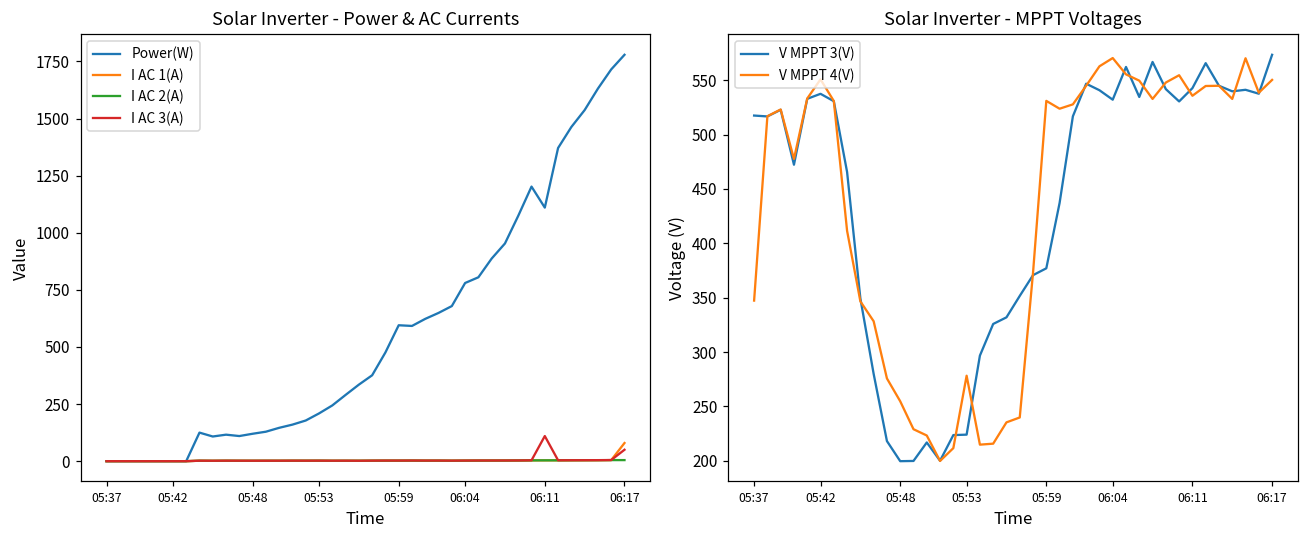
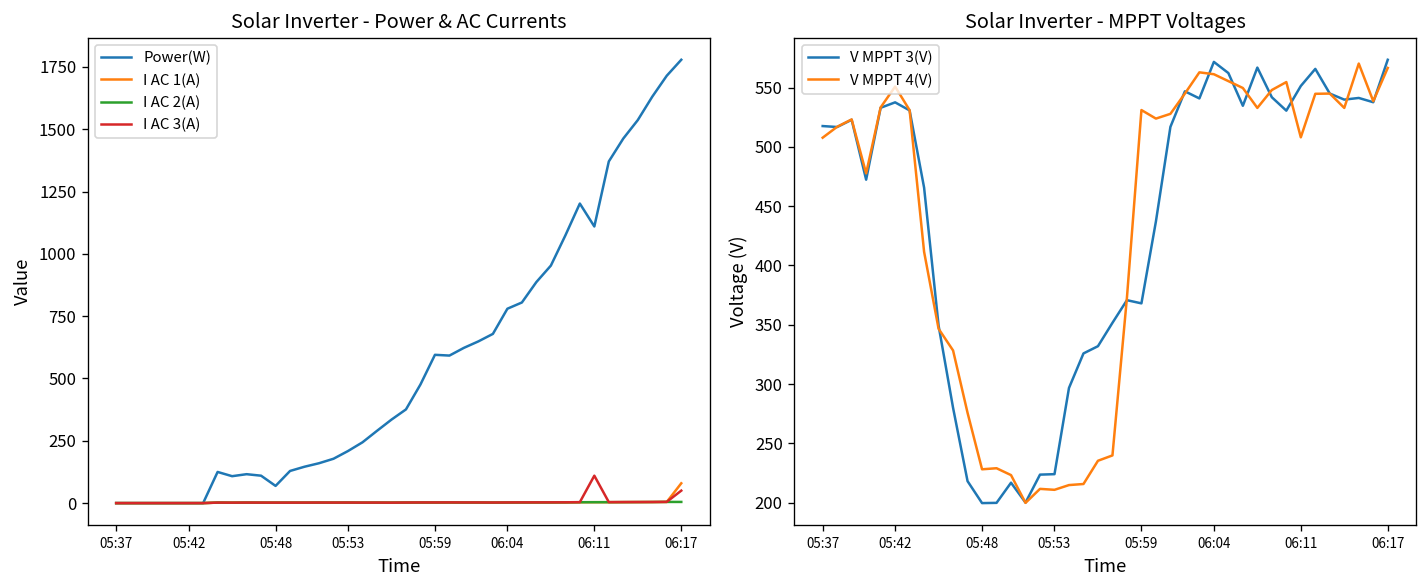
Solar Inverter - Power & AC Currents, Power(W), 05:48: 120 -> 70
Solar Inverter - MPPT Voltages, V MPPT 4(V), 05:37: 350 -> 510
Solar Inverter - MPPT Voltages, V MPPT 4(V), 05:48: 250 -> 230
Solar Inverter - MPPT Voltages, V MPPT 4(V), 05:53: 280 -> 210
Solar Inverter - MPPT Voltages, V MPPT 3(V), 05:59: 380 -> 370
Solar Inverter - MPPT Voltages, V MPPT 3(V), 06:04: 530 -> 570
Solar Inverter - MPPT Voltages, V MPPT 4(V), 06:04: 570 -> 560
Solar Inverter - MPPT Voltages, V MPPT 3(V), 06:11: 540 -> 550
Solar Inverter - MPPT Voltages, V MPPT 4(V), 06:11: 540 -> 510
Solar Inverter - MPPT Voltages, V MPPT 4(V), 06:17: 550 -> 570
